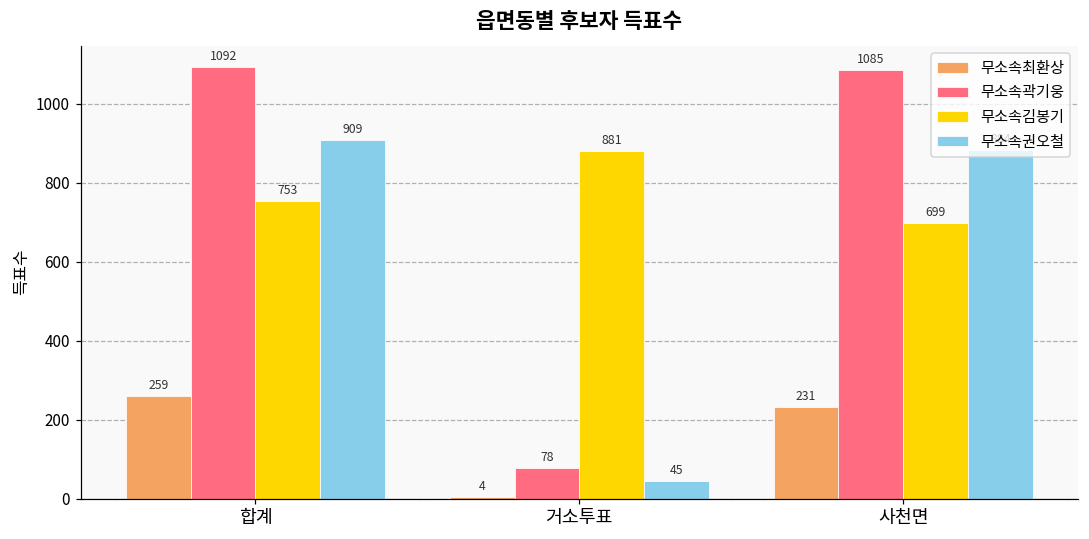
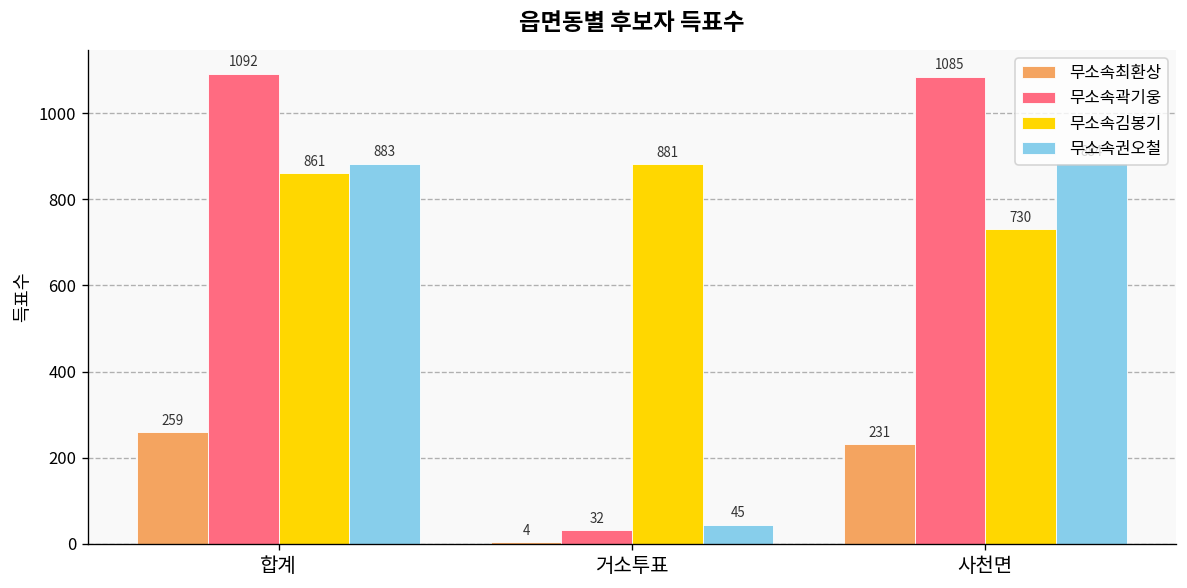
무소속김봉기, 합계: 753 -> 861
무소속권오철, 합계: 909 -> 883
무소속곽기웅, 거소투표: 78 -> 32
무소속김봉기, 사천면: 699 -> 730
